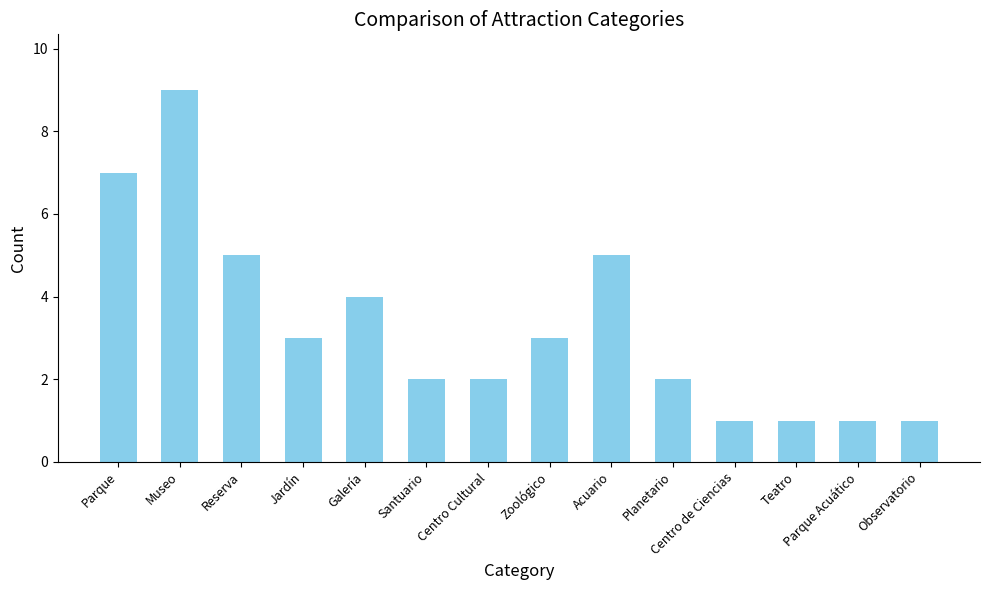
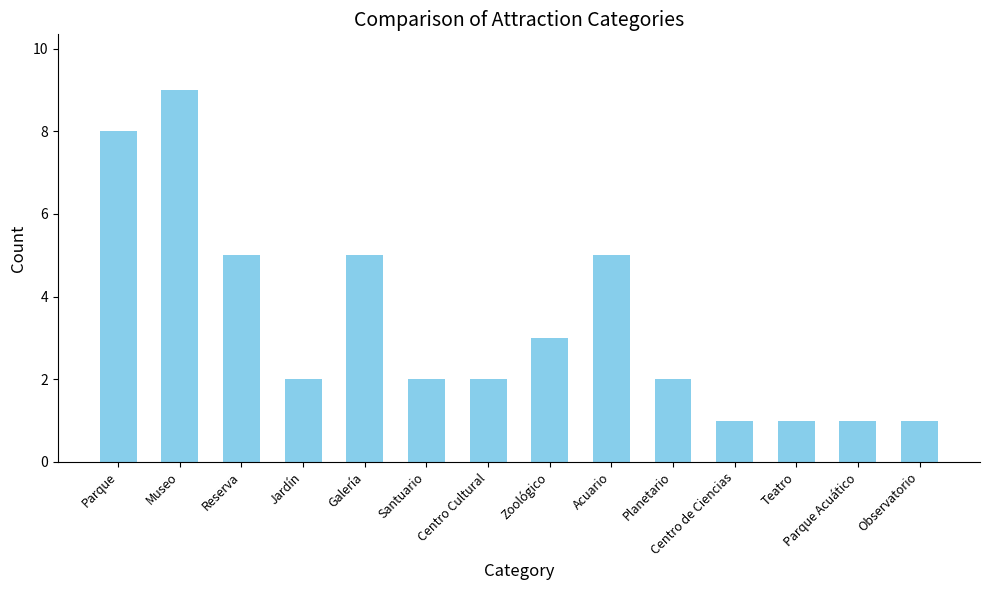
Parque: 7 -> 8
Jardín: 3 -> 2
Galería: 4 -> 5
